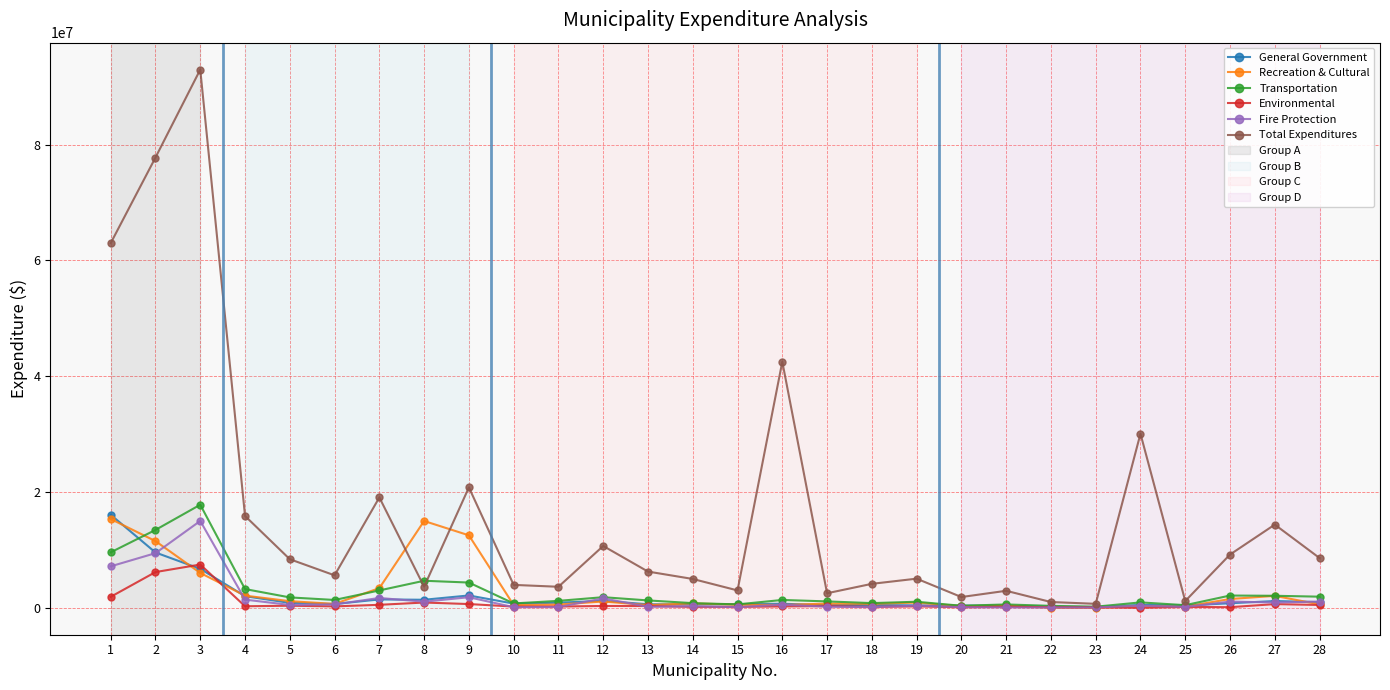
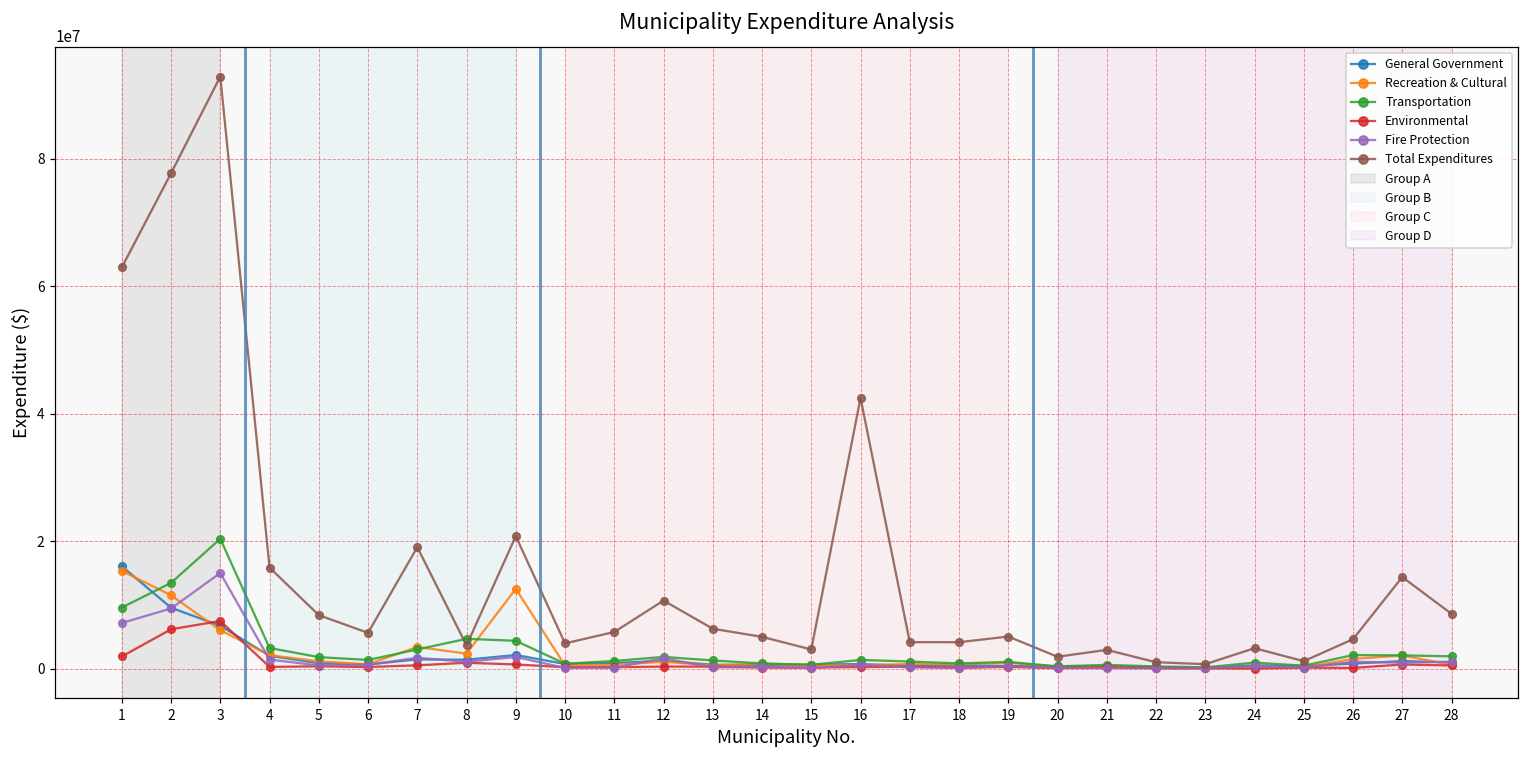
Transportation, 3: 18000000 -> 20000000
Recreation & Cultural, 8: 15000000 -> 2000000
Total Expenditures, 11: 4000000 -> 6000000
Total Expenditures, 17: 3000000 -> 4000000
Total Expenditures, 24: 30000000 -> 3000000
Total Expenditures, 26: 9000000 -> 5000000
